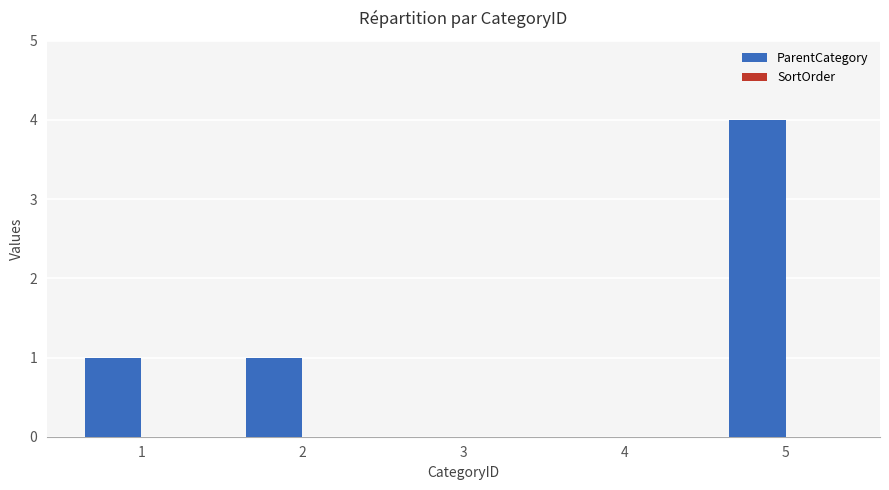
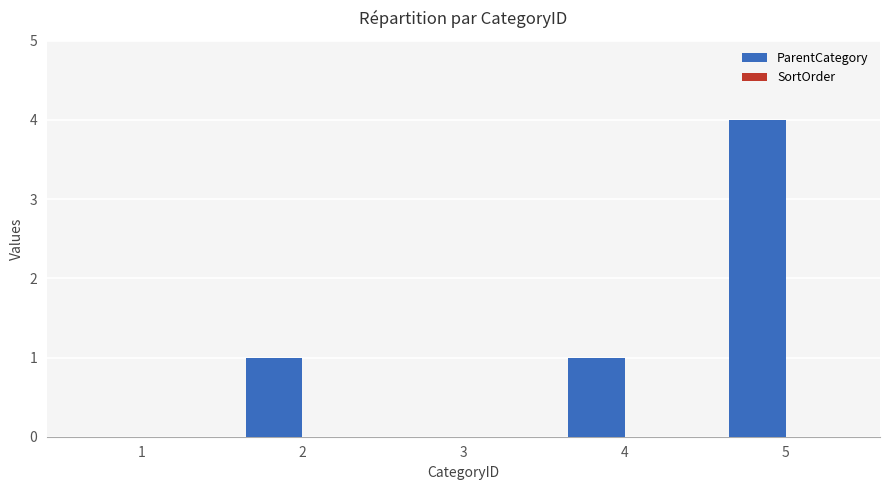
ParentCategory, 1: 1 -> 0
ParentCategory, 4: 0 -> 1
